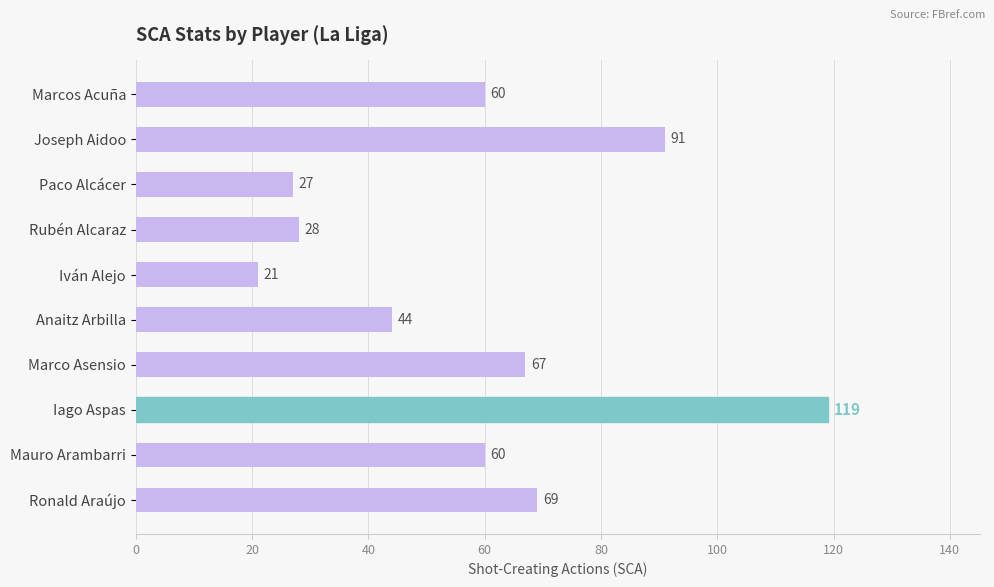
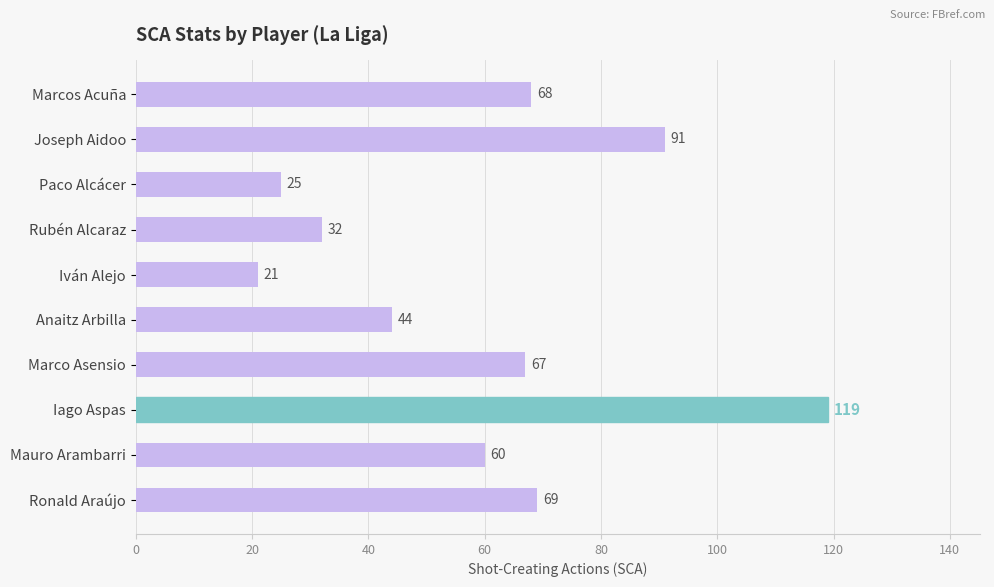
Marcos Acuña: 60 -> 68
Paco Alcácer: 27 -> 25
Rubén Alcaraz: 28 -> 32
